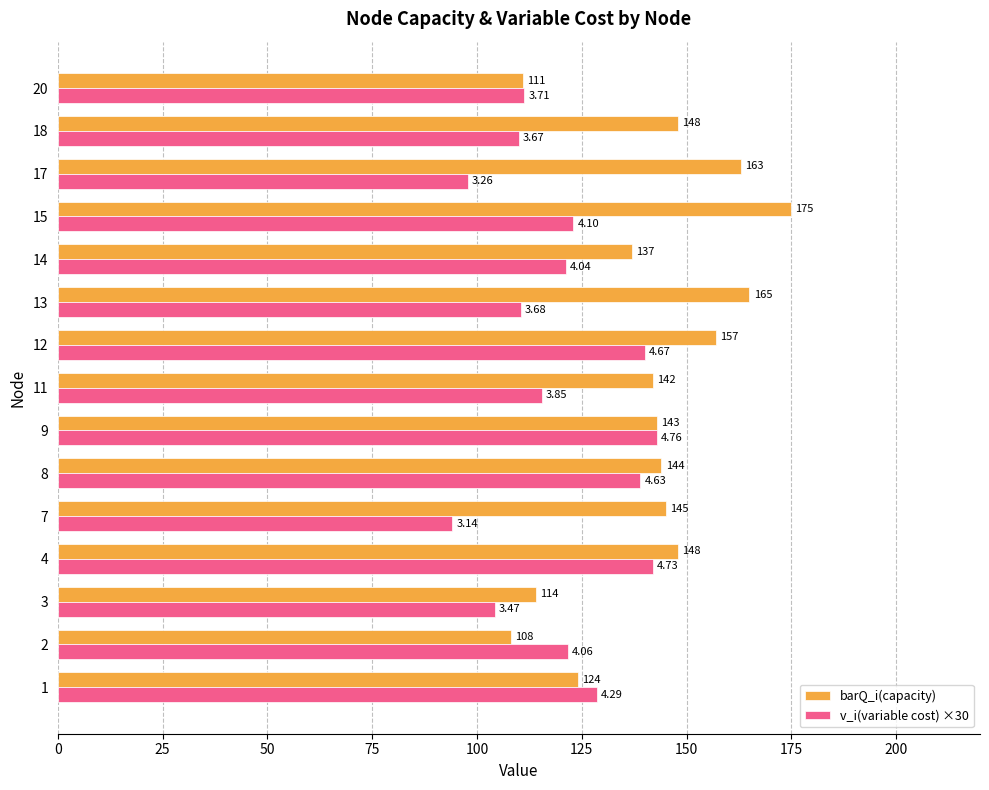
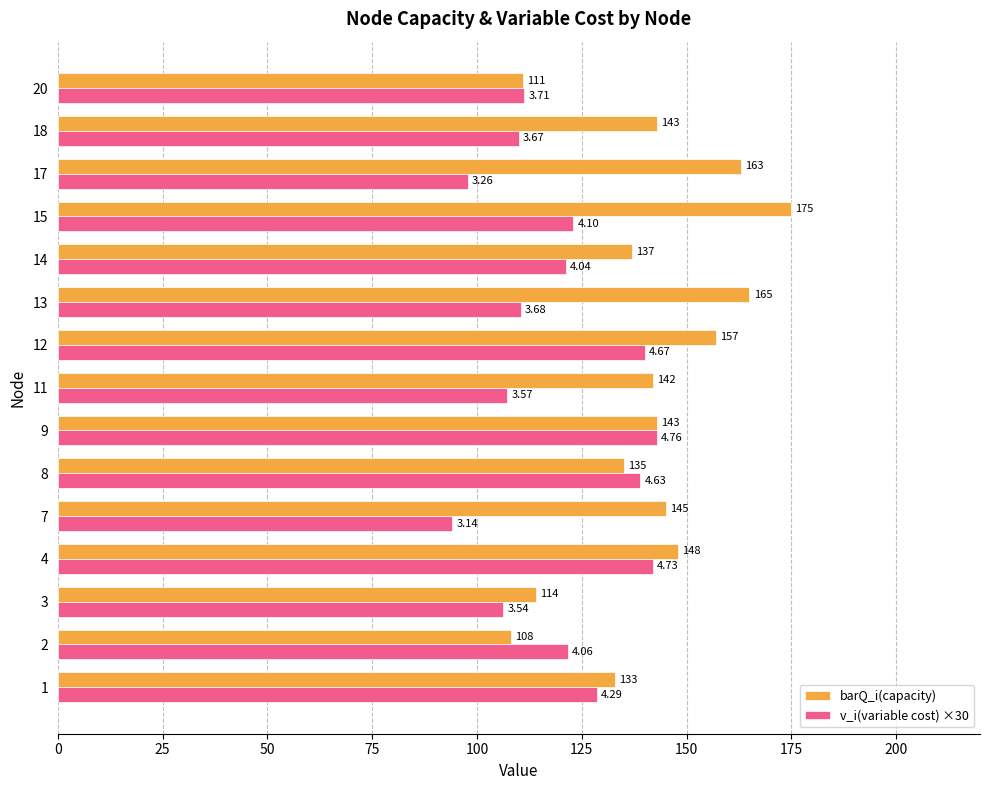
barQ_i(capacity), 18: 148 -> 143
v_i(variable cost) ×30, 11: 3.85 -> 3.57
barQ_i(capacity), 8: 144 -> 135
v_i(variable cost) ×30, 3: 3.47 -> 3.54
barQ_i(capacity), 1: 124 -> 133
